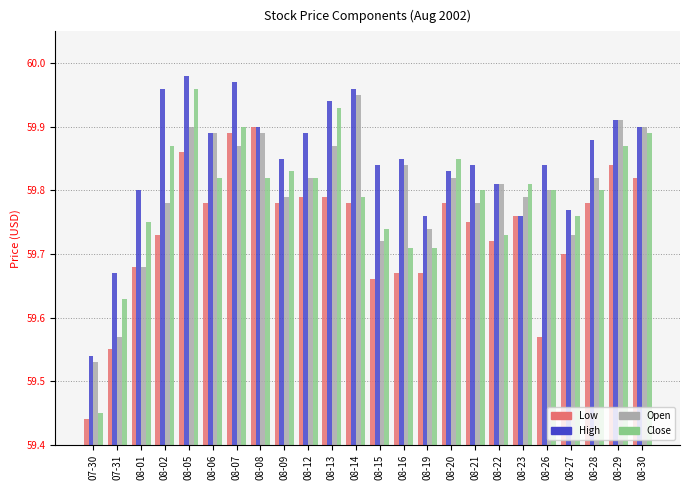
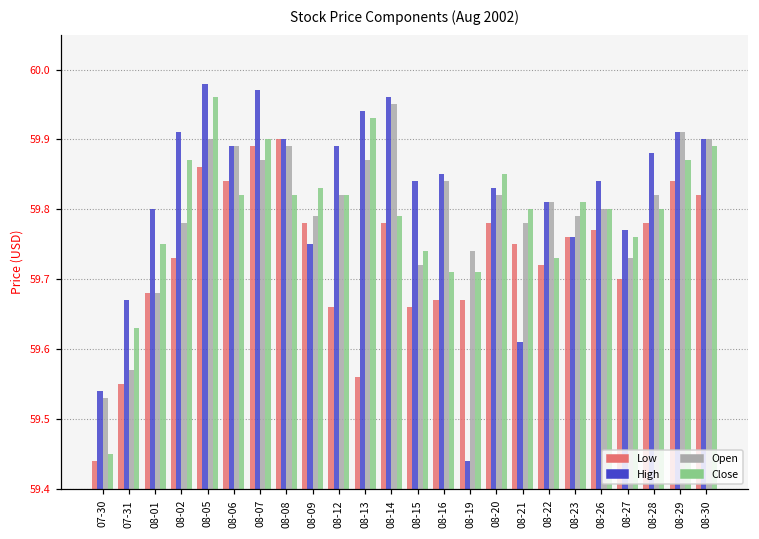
High, 08-02: 59.96 -> 59.91
Low, 08-06: 59.78 -> 59.84
High, 08-09: 59.85 -> 59.75
Low, 08-12: 59.79 -> 59.66
Low, 08-13: 59.79 -> 59.56
High, 08-19: 59.76 -> 59.44
High, 08-21: 59.84 -> 59.61
Low, 08-26: 59.57 -> 59.77
